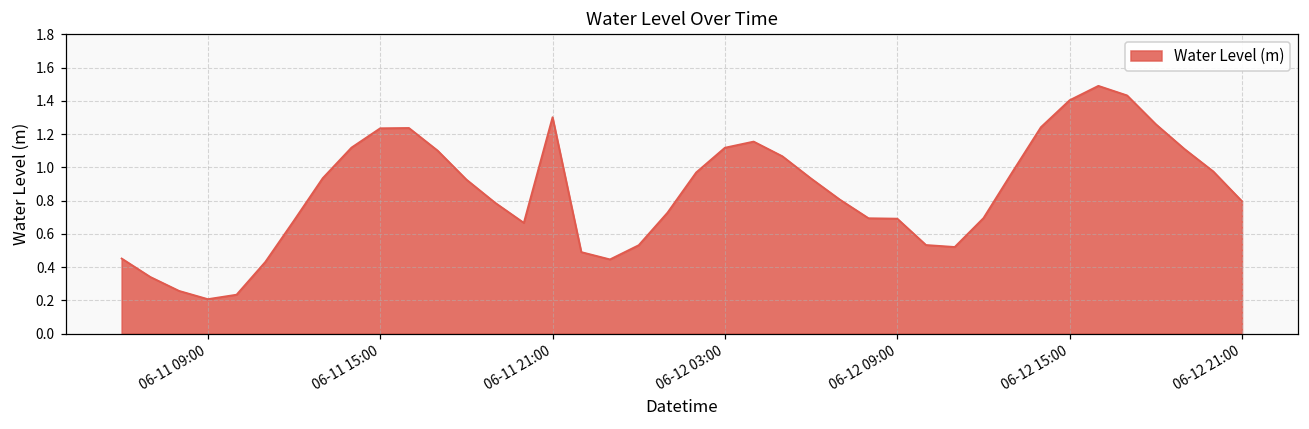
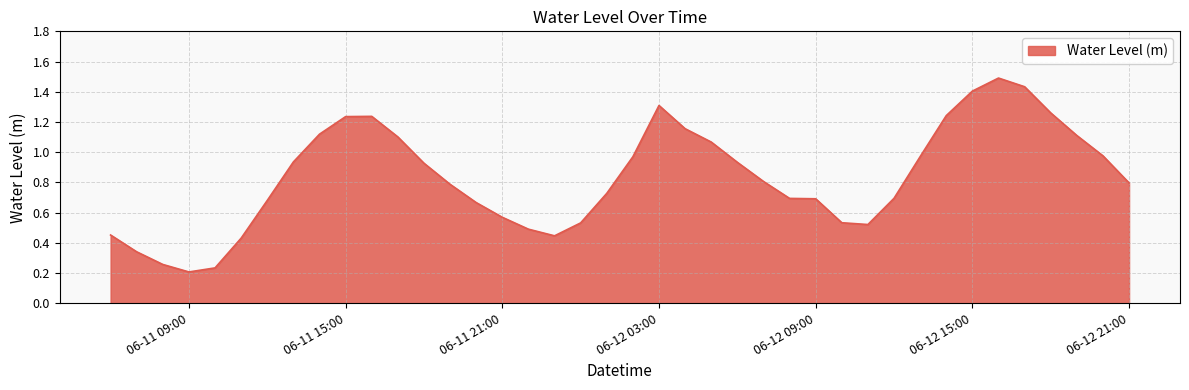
06-11 21:00: 1.30 -> 0.57
06-12 03:00: 1.12 -> 1.31
